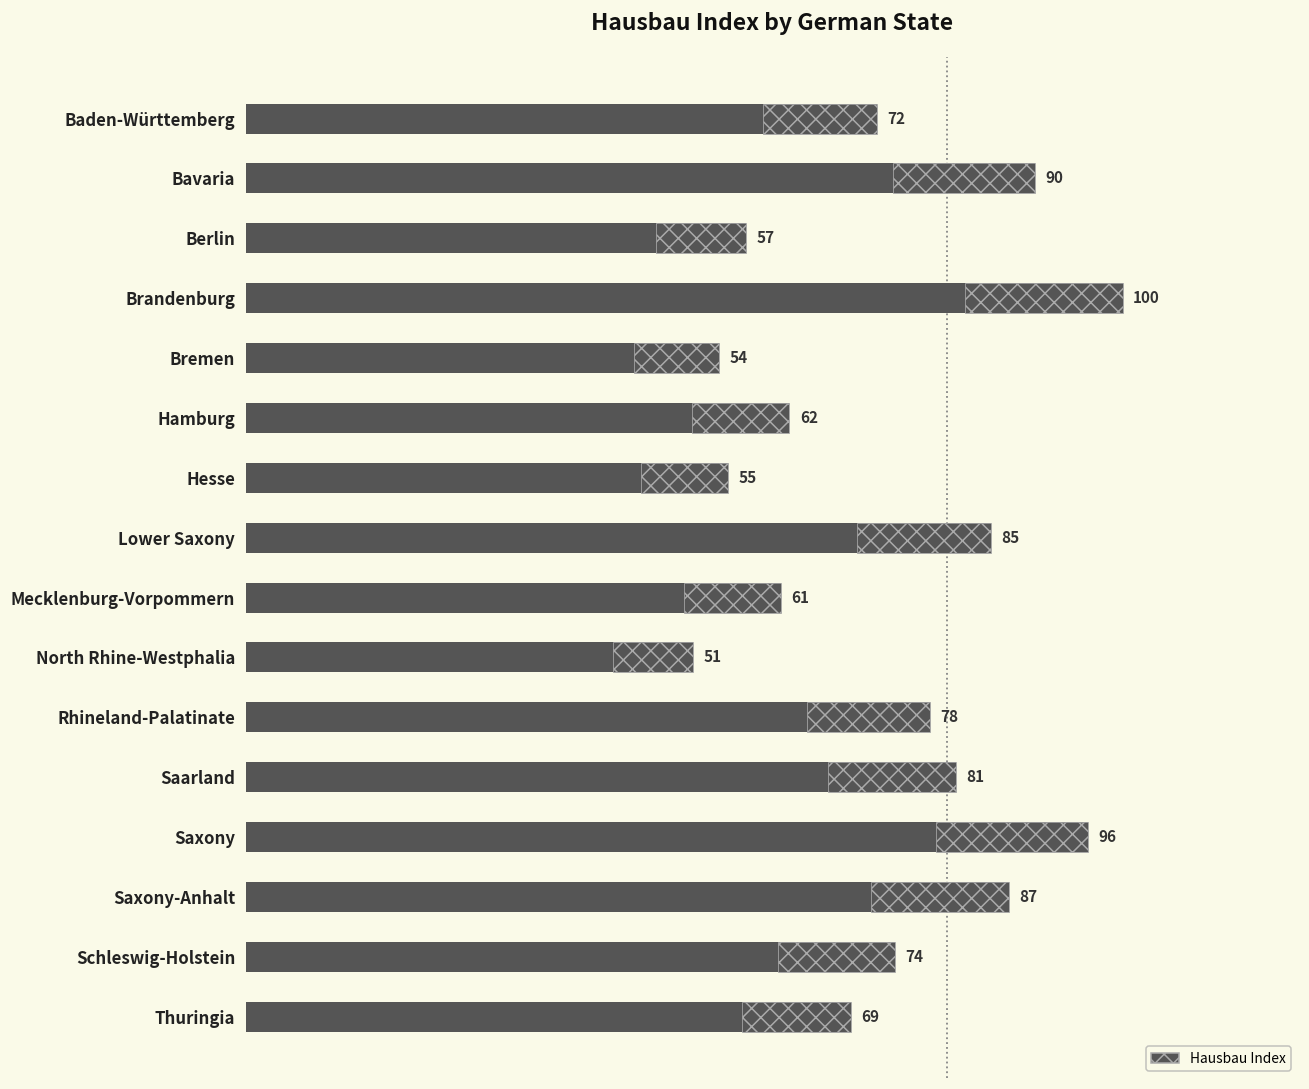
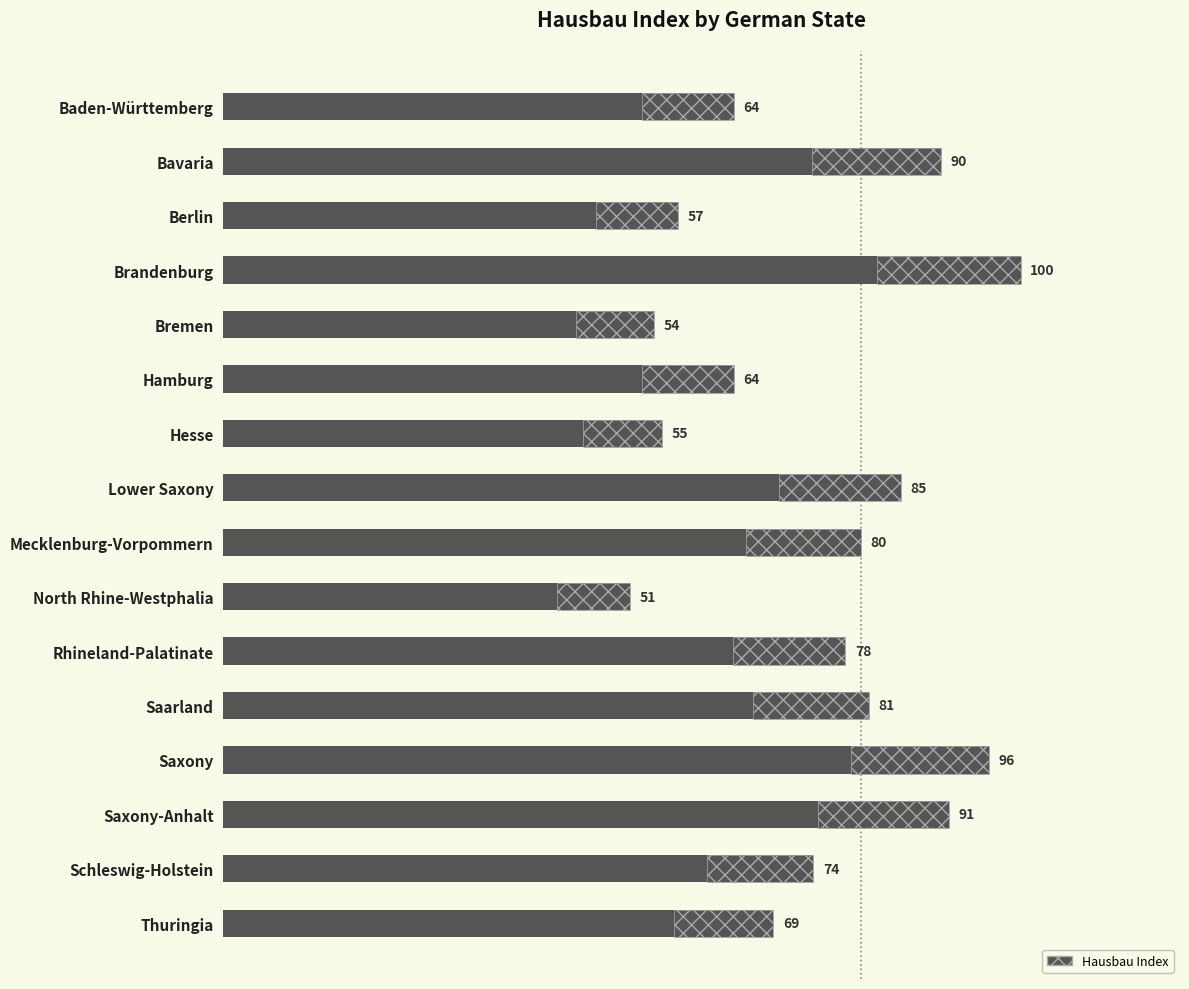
Baden-Württemberg: 72 -> 64
Hamburg: 62 -> 64
Mecklenburg-Vorpommern: 61 -> 80
Saxony-Anhalt: 87 -> 91
